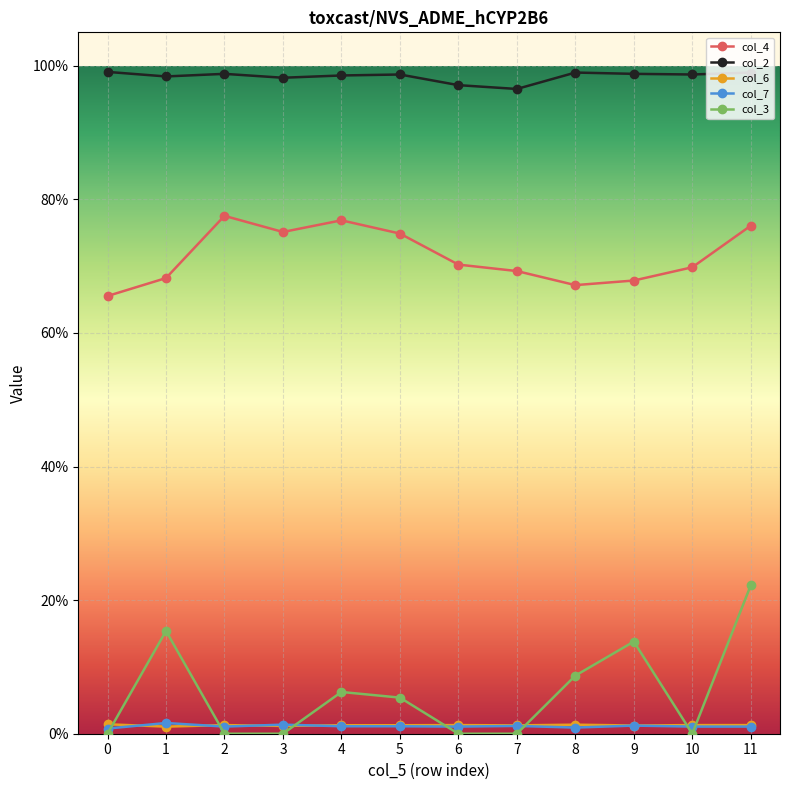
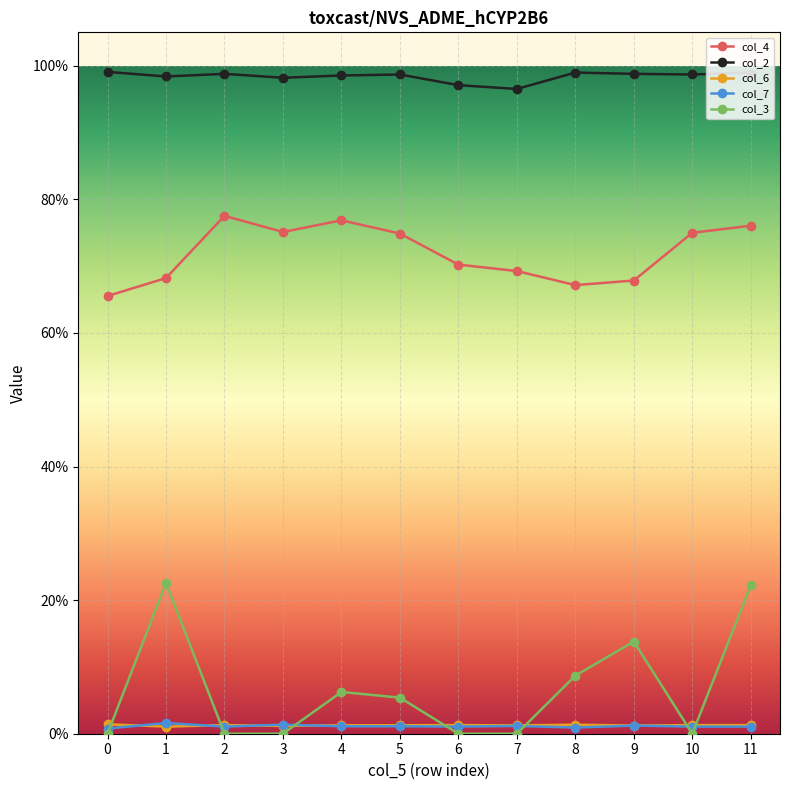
col_3, 1: 15% -> 23%
col_4, 10: 70% -> 75%
